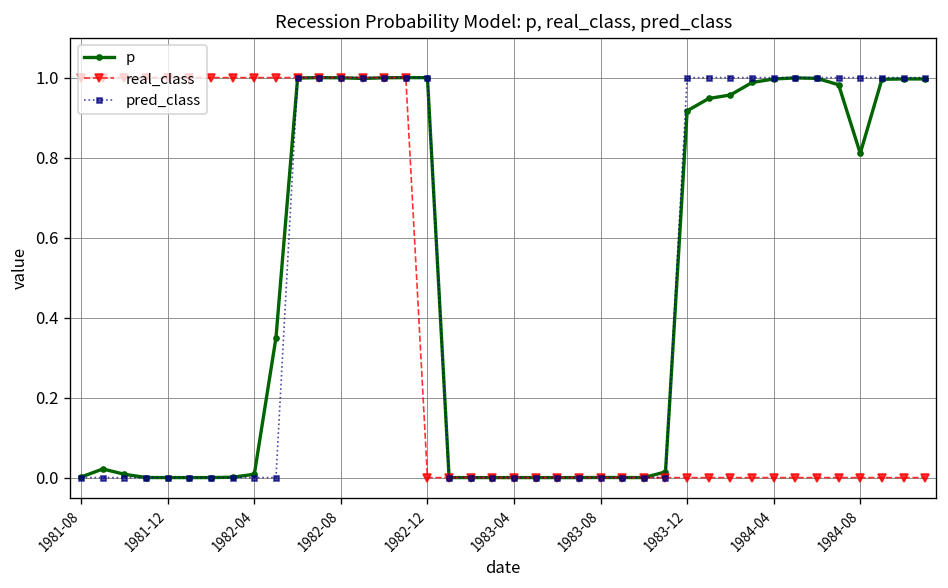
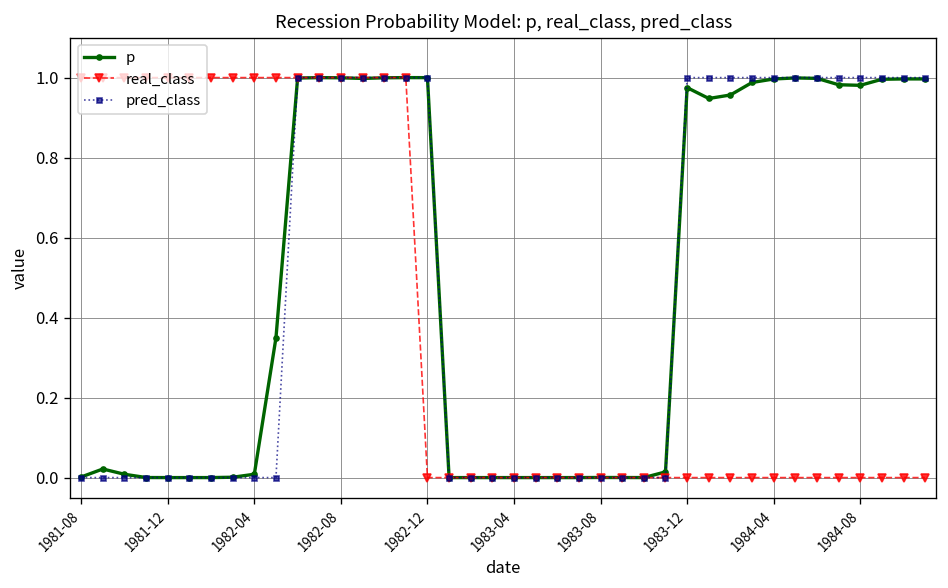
p, 1983-12: 0.92 -> 0.97
p, 1984-08: 0.81 -> 0.98
